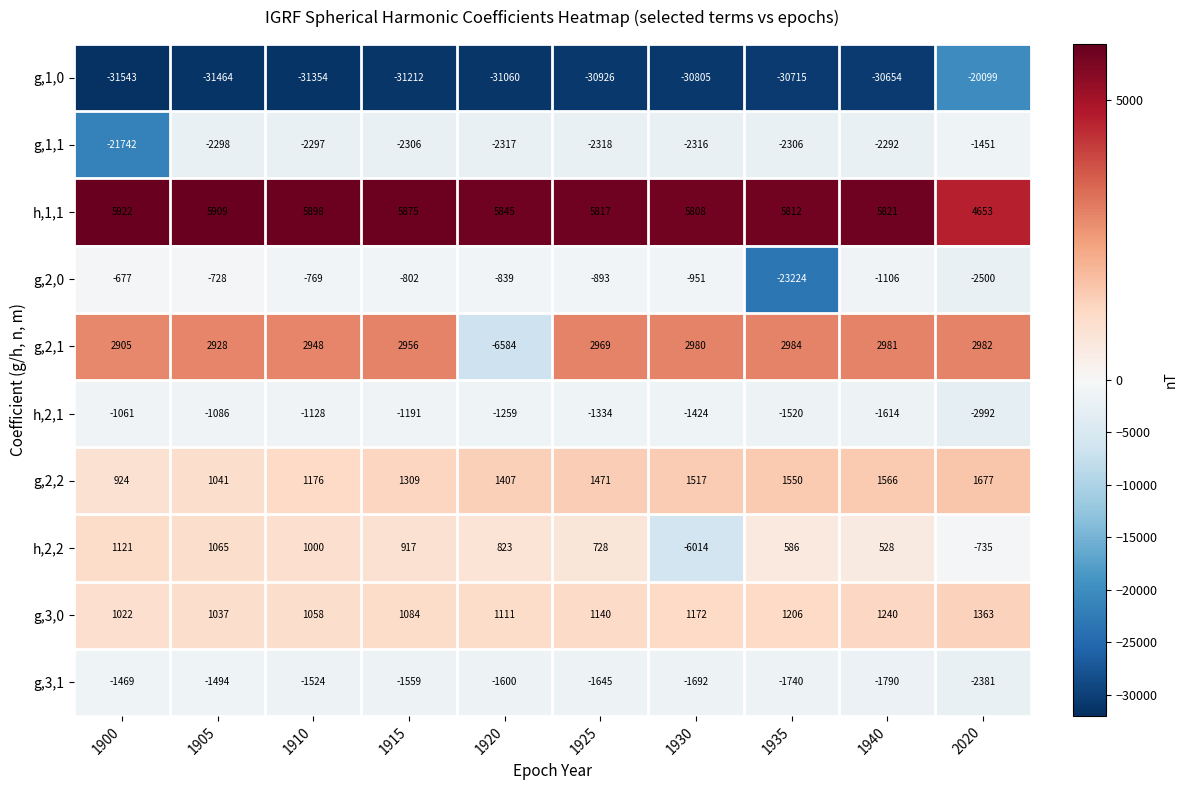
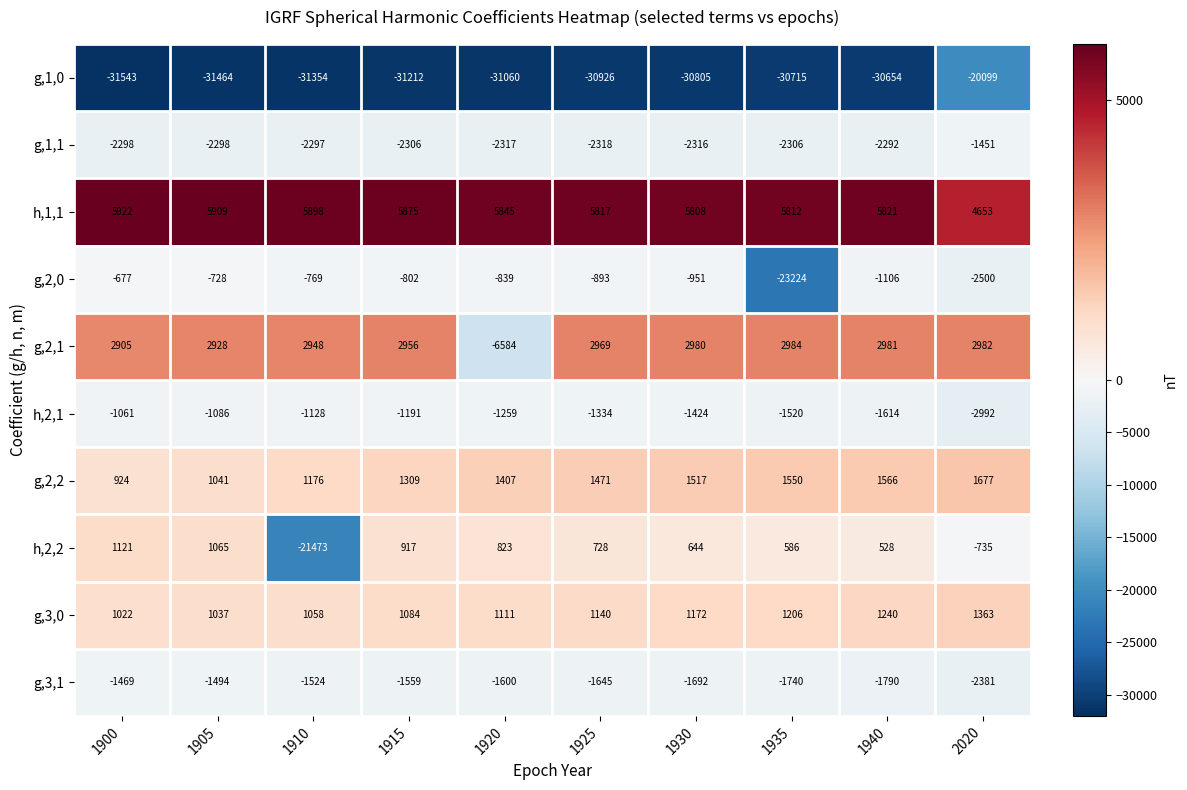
g,1,1, 1900: -21742 -> -2298
h,2,2, 1910: 1000 -> -21473
h,2,2, 1930: -6014 -> 644
